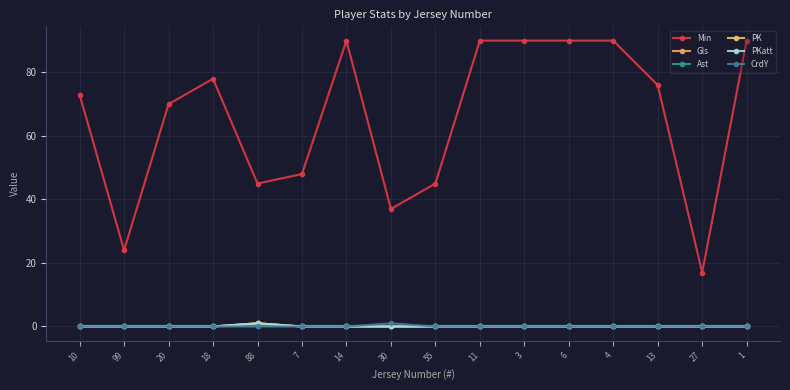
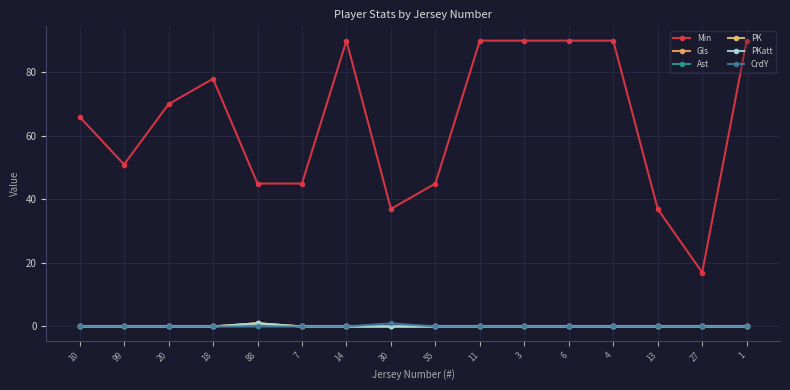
Min, 10: 73 -> 66
Min, 99: 24 -> 51
Min, 7: 48 -> 45
Min, 13: 76 -> 37
